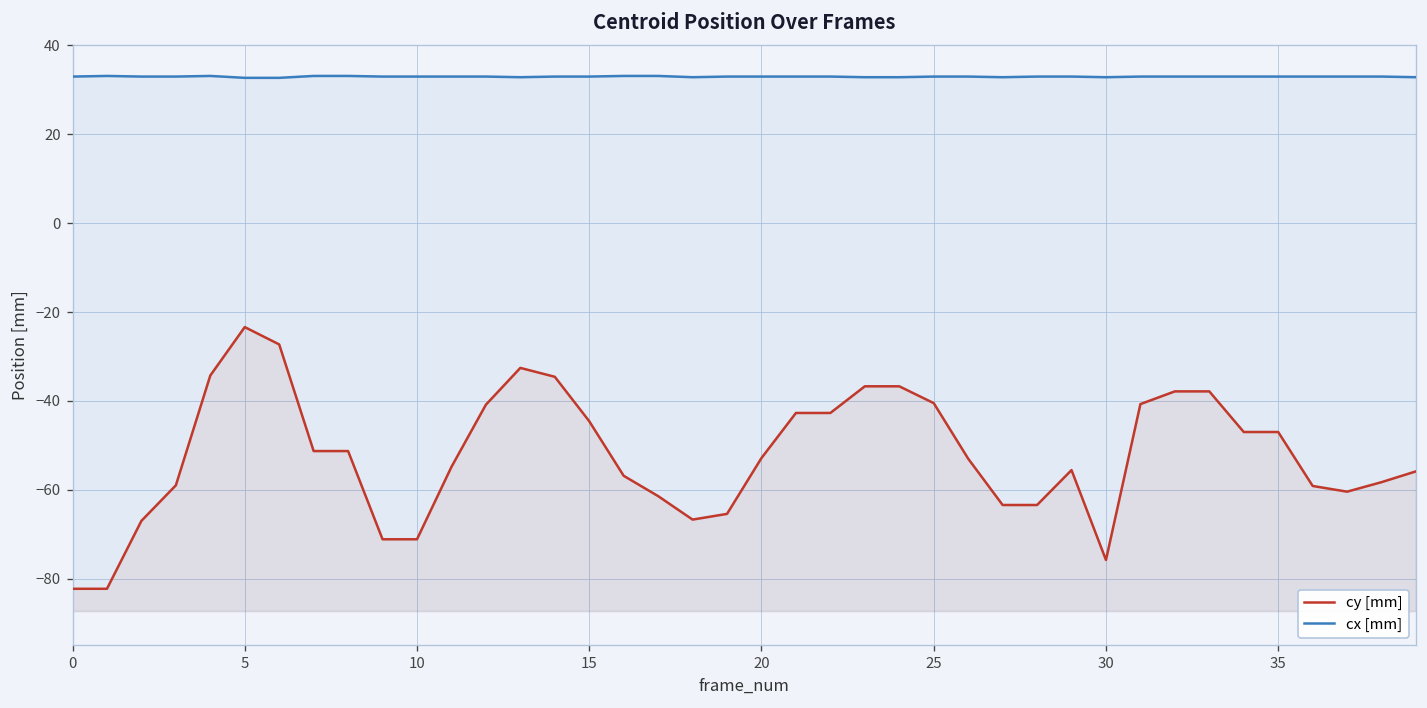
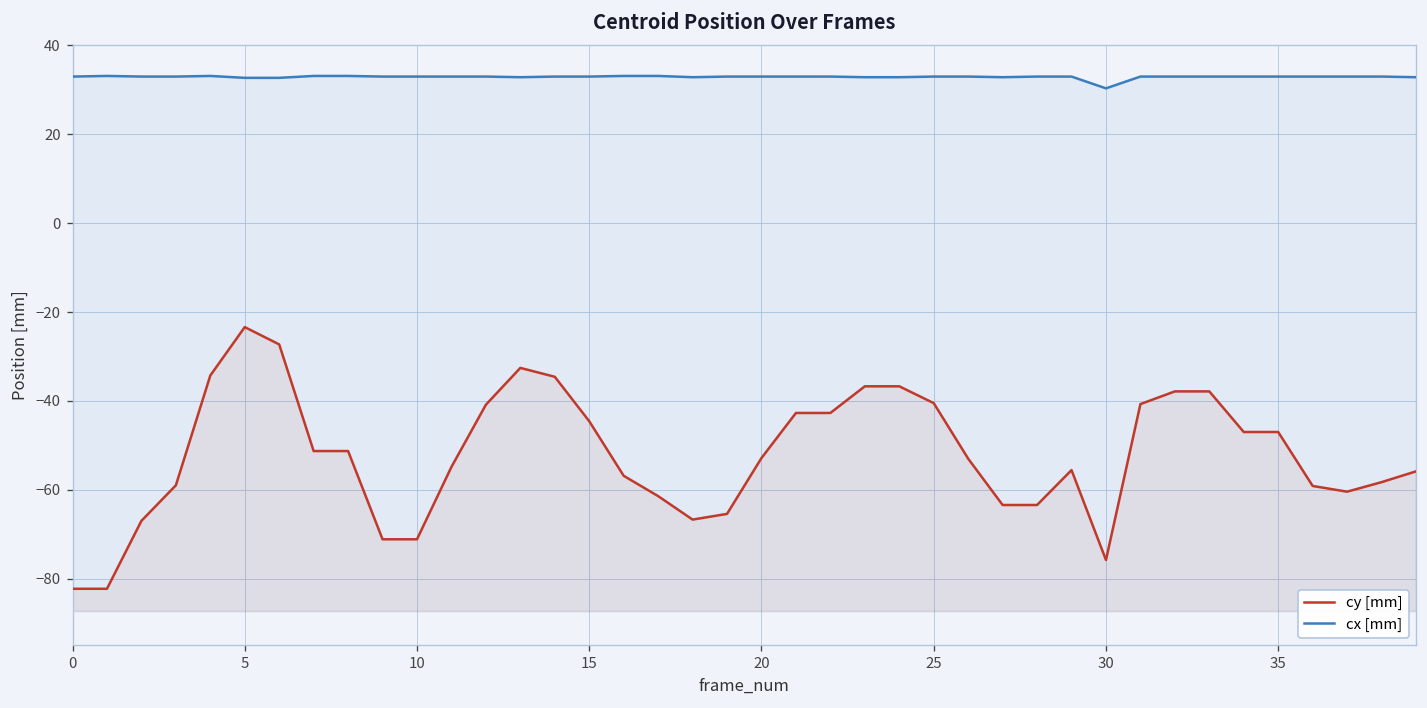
cx [mm], 30: 33 -> 30
